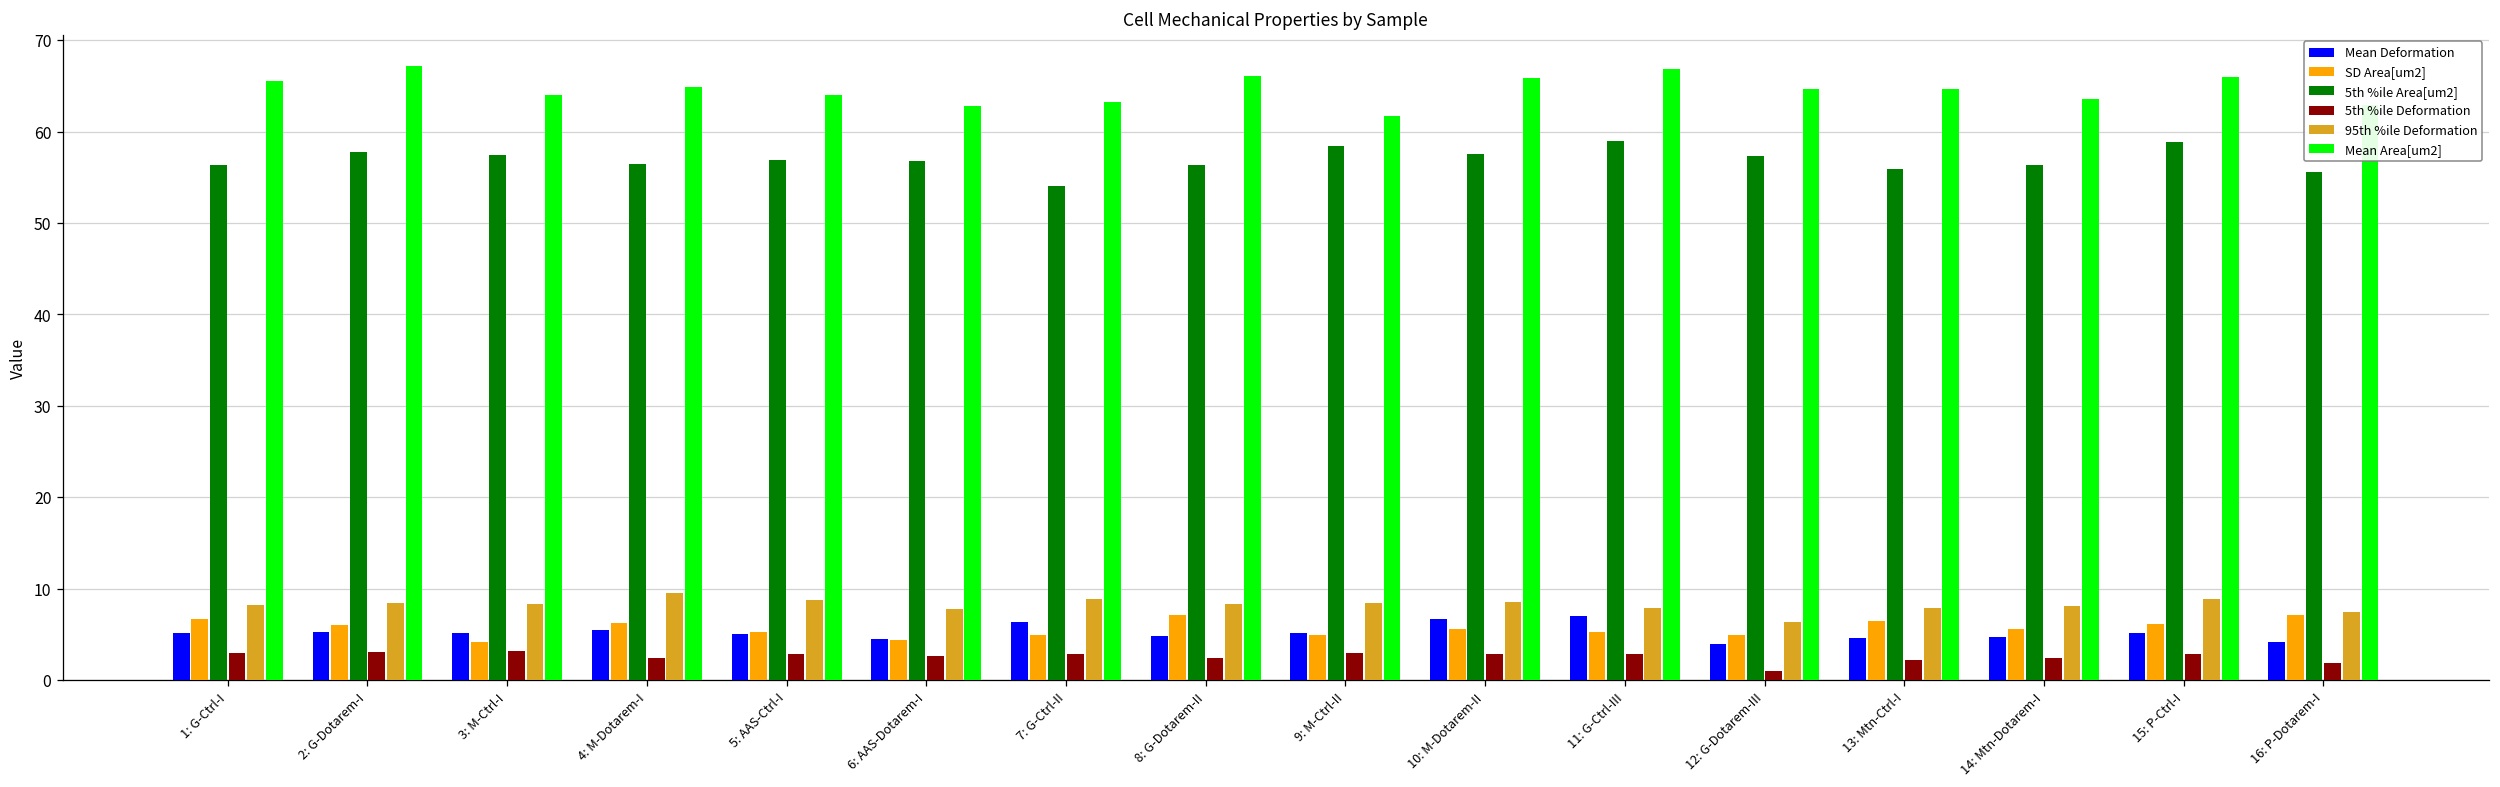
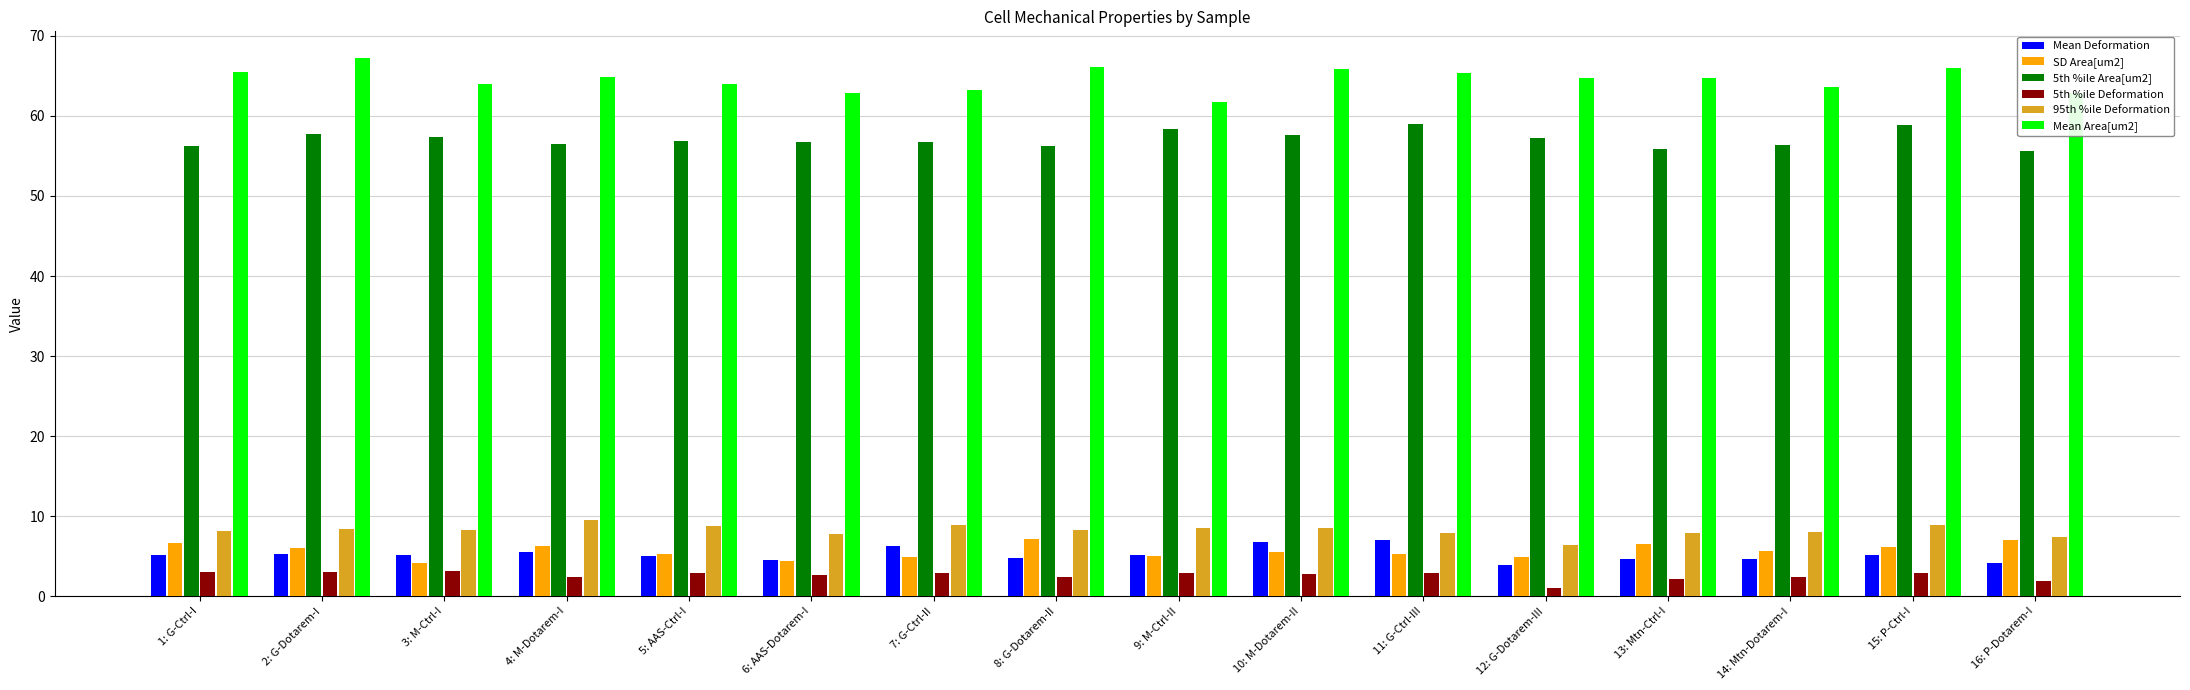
5th %ile Area[um2], 7: G-Ctrl-II: 54 -> 57
Mean Area[um2], 11: G-Ctrl-III: 67 -> 65
